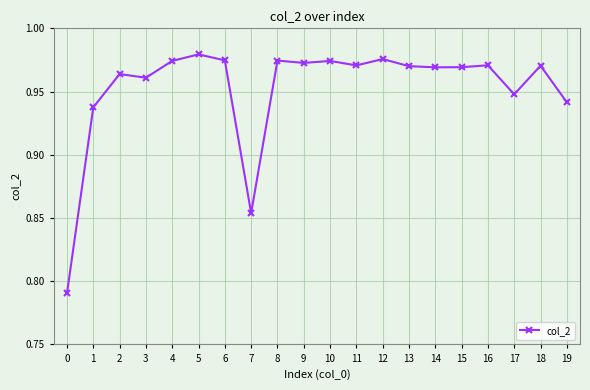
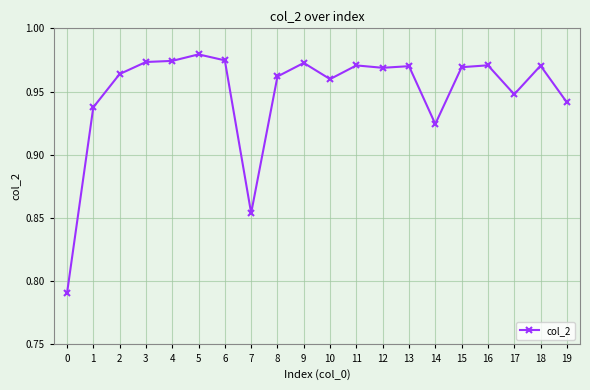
3: 0.961 -> 0.973
8: 0.975 -> 0.962
10: 0.974 -> 0.960
12: 0.976 -> 0.969
14: 0.969 -> 0.924
